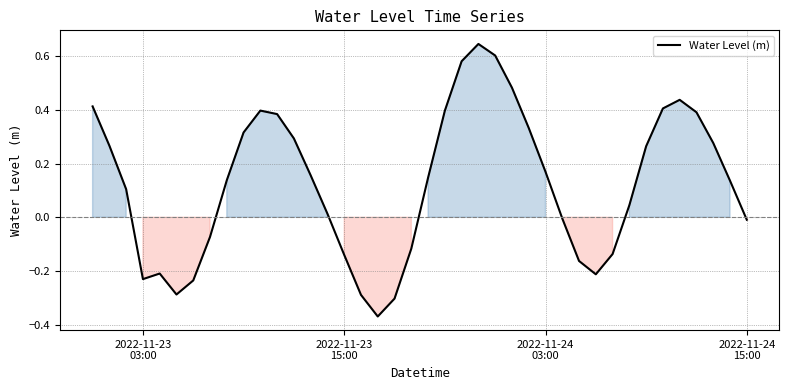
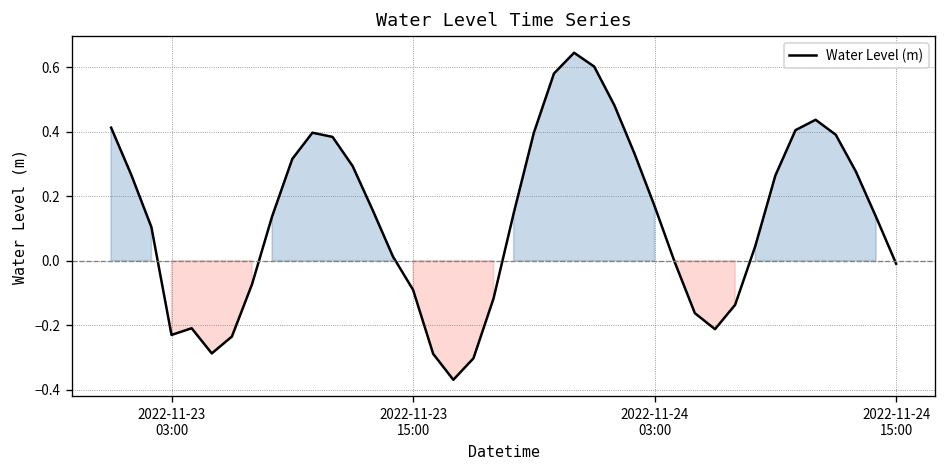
2022-11-23 15:00: -0.14 -> -0.09
